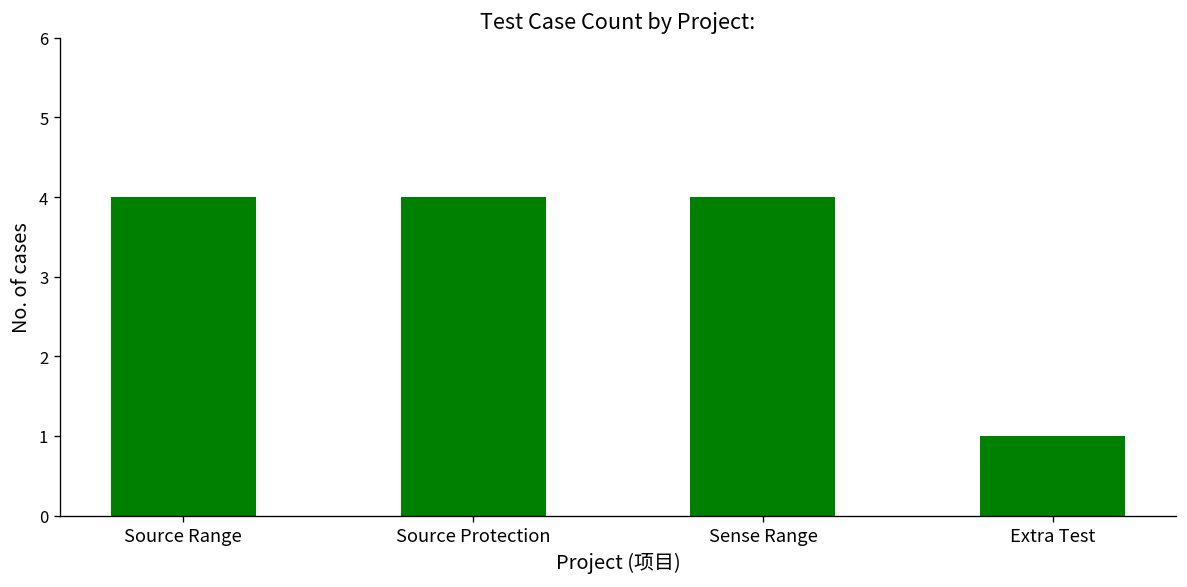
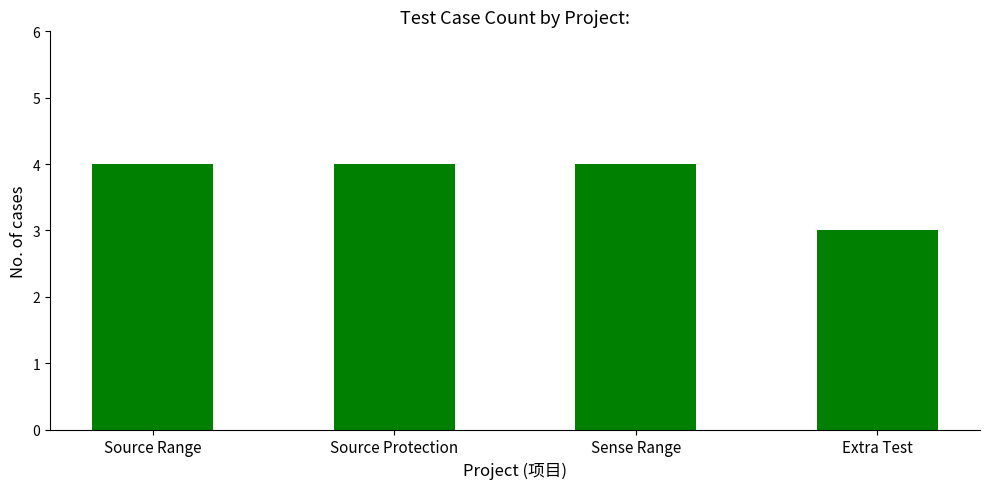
Extra Test: 1 -> 3
